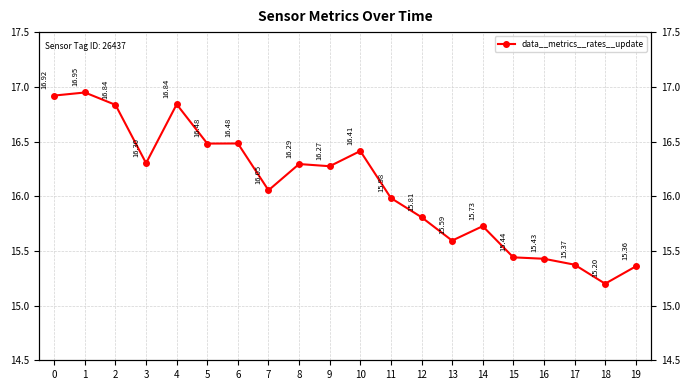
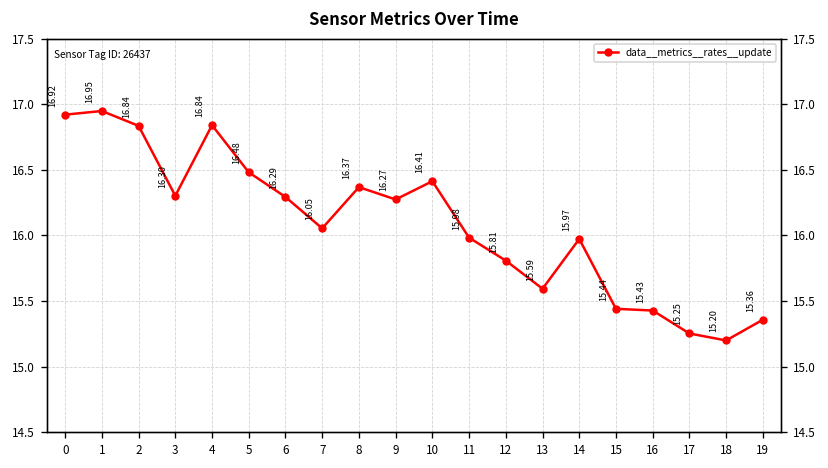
6: 16.48 -> 16.29
8: 16.29 -> 16.37
14: 15.73 -> 15.97
17: 15.37 -> 15.25
